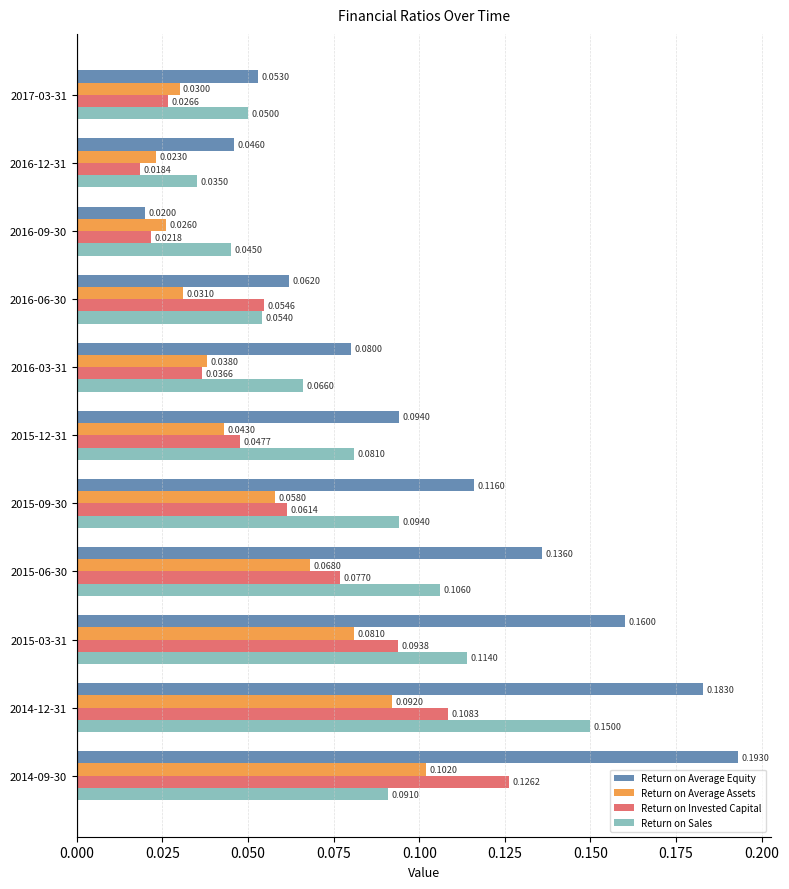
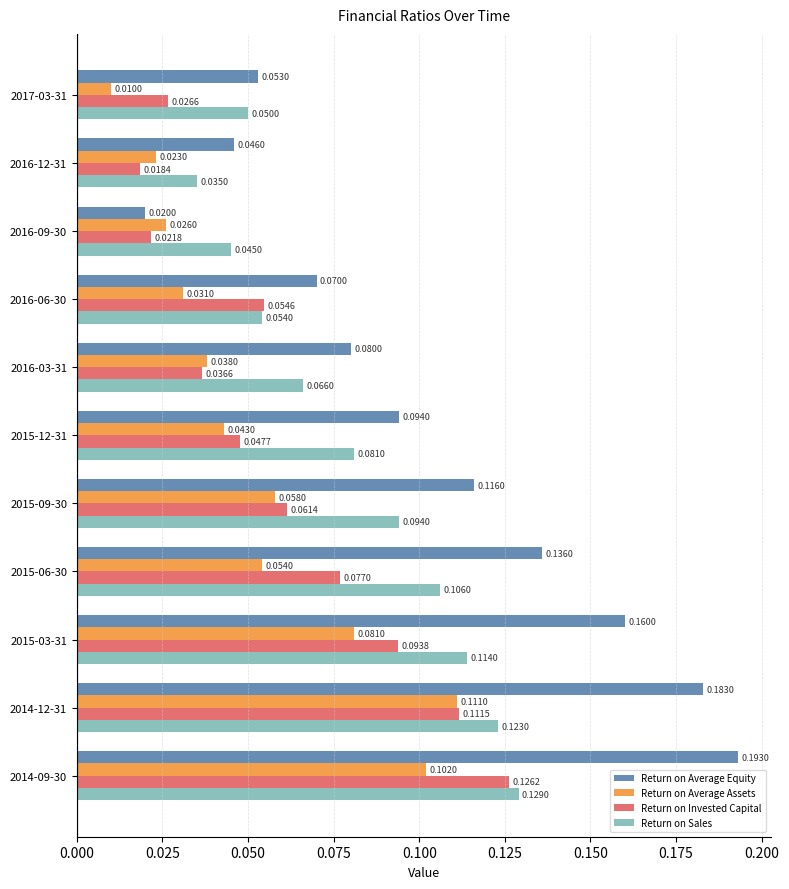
Return on Average Assets, 2017-03-31: 0.0300 -> 0.0100
Return on Average Equity, 2016-06-30: 0.0620 -> 0.0700
Return on Average Assets, 2015-06-30: 0.0680 -> 0.0540
Return on Average Assets, 2014-12-31: 0.0920 -> 0.1110
Return on Invested Capital, 2014-12-31: 0.1083 -> 0.1115
Return on Sales, 2014-12-31: 0.1500 -> 0.1230
Return on Sales, 2014-09-30: 0.0910 -> 0.1290
